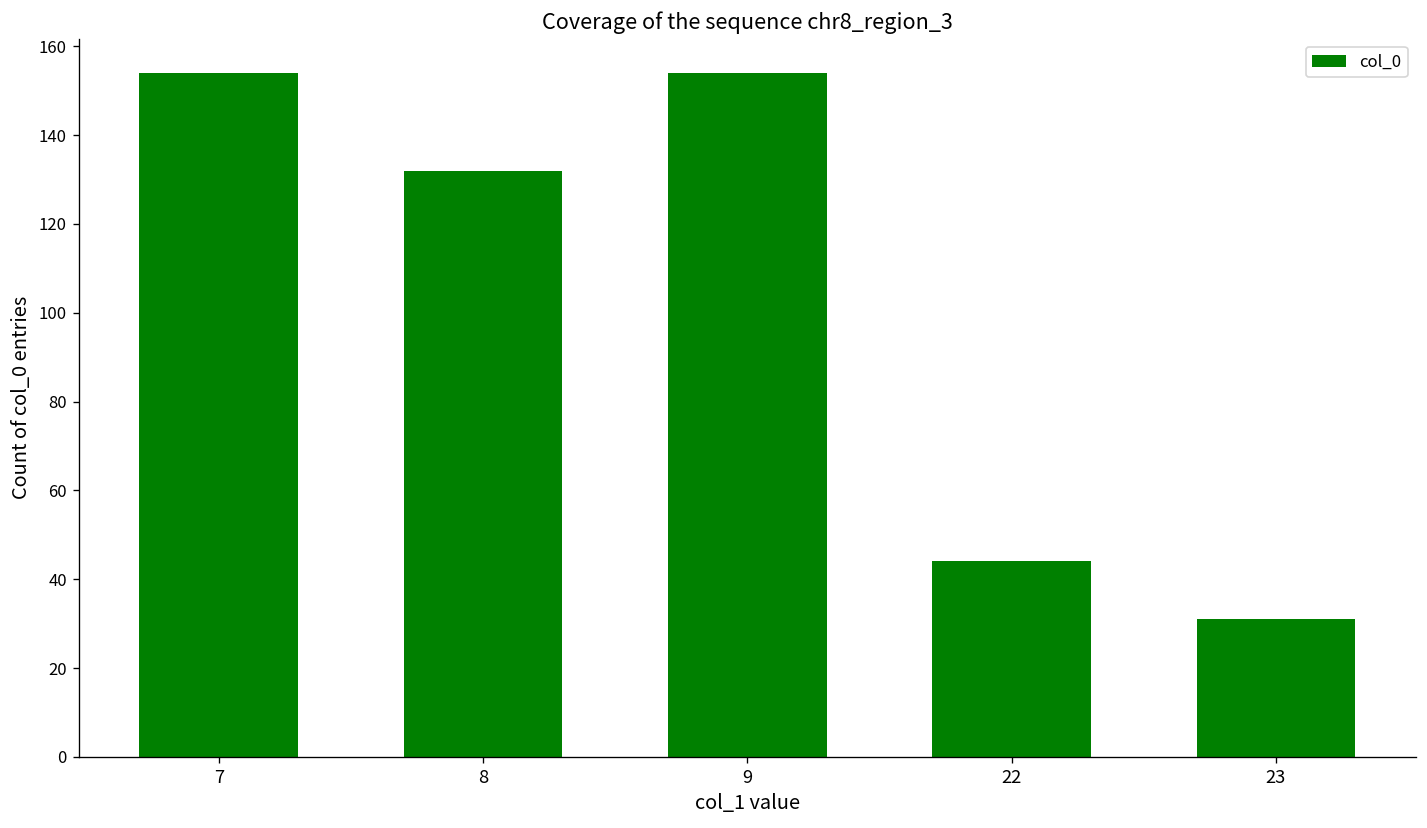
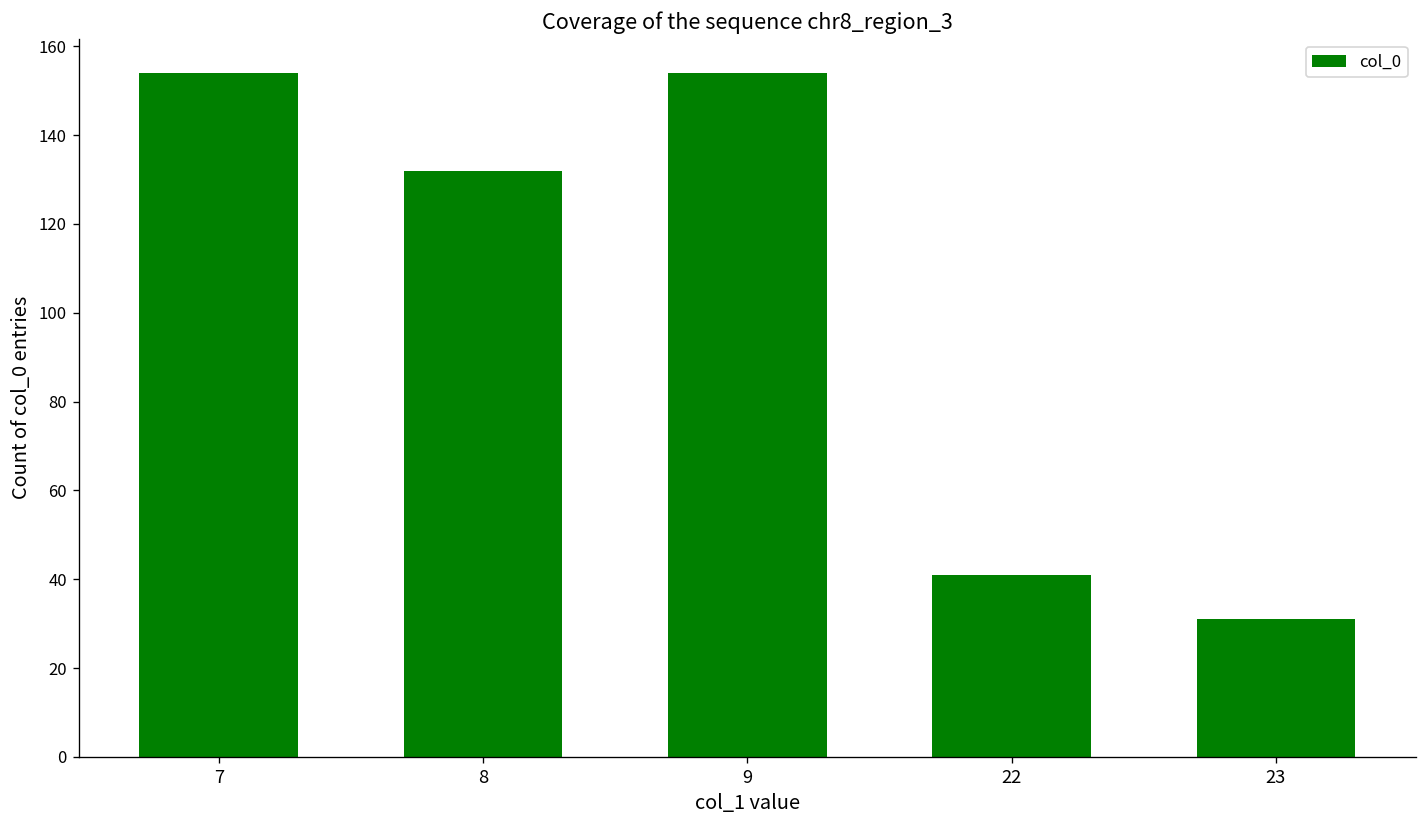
22: 44 -> 41
